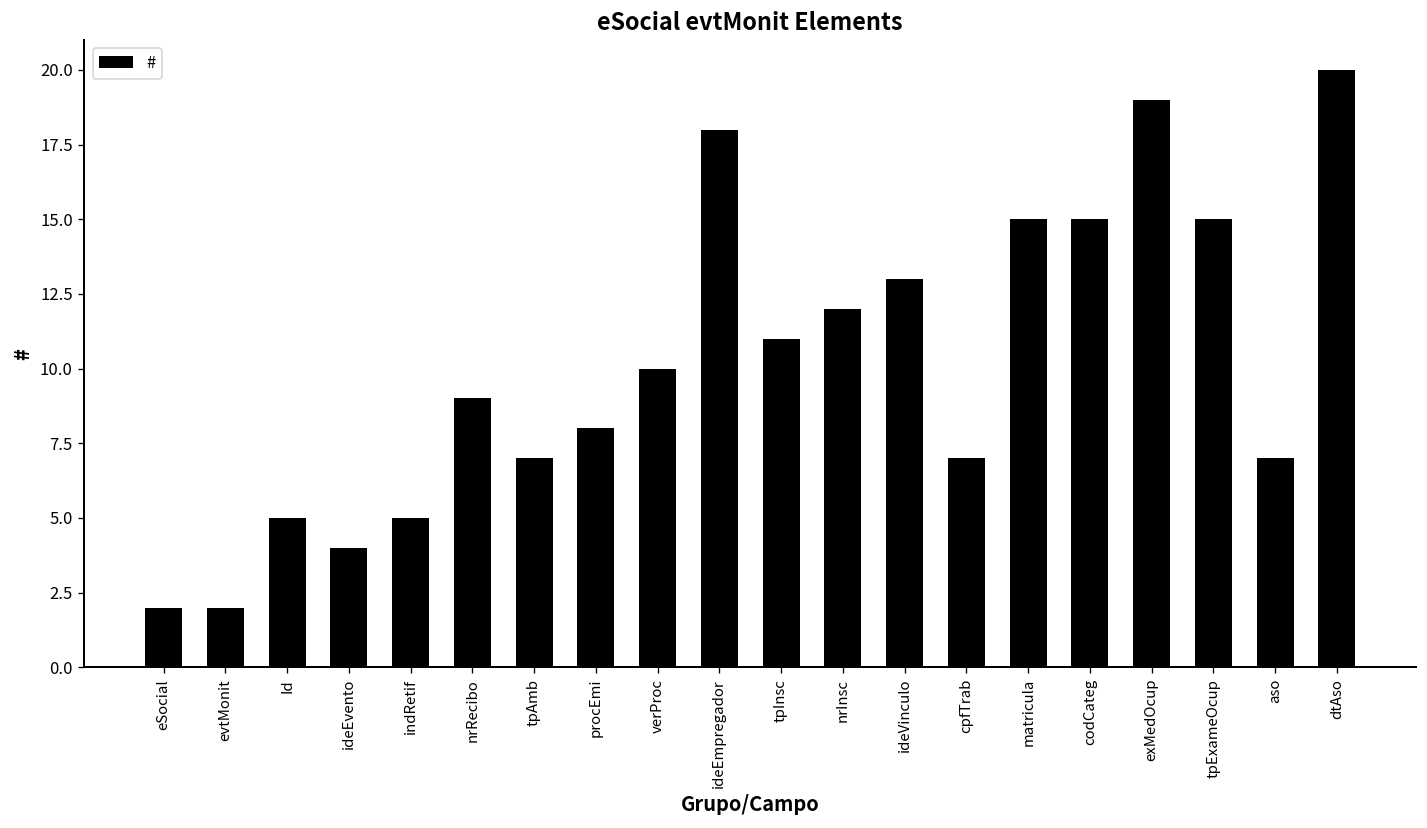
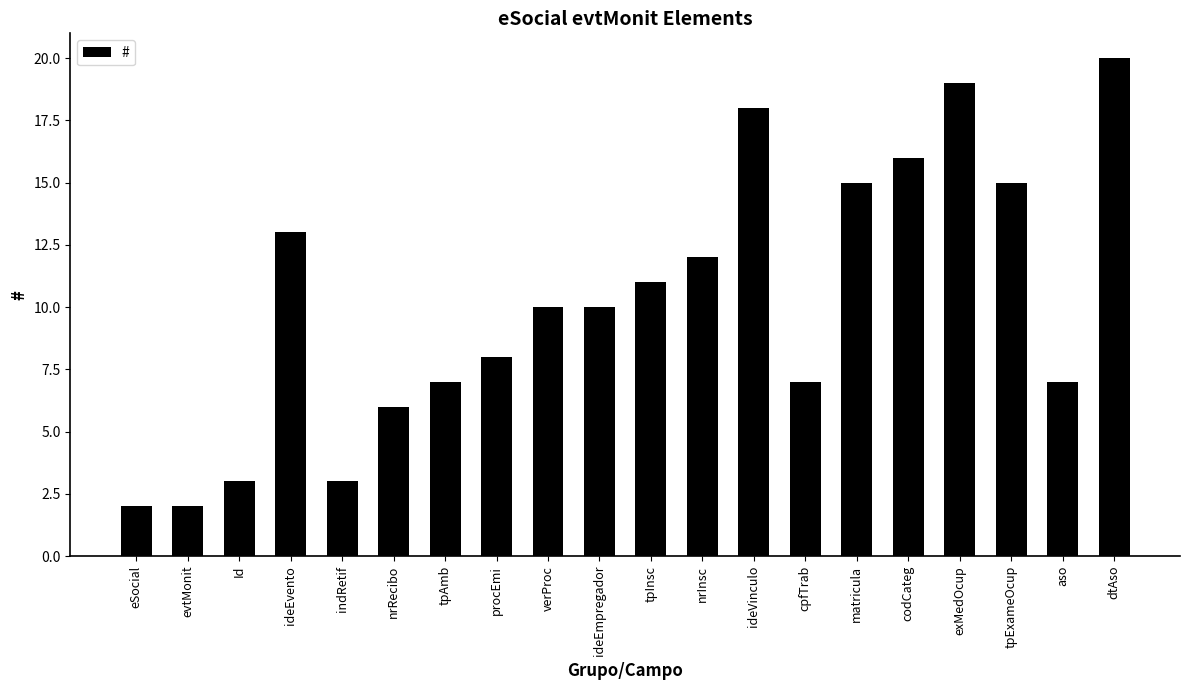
Id: 5 -> 3
ideEvento: 4 -> 13
indRetif: 5 -> 3
nrRecibo: 9 -> 6
ideEmpregador: 18 -> 10
ideVinculo: 13 -> 18
codCateg: 15 -> 16
